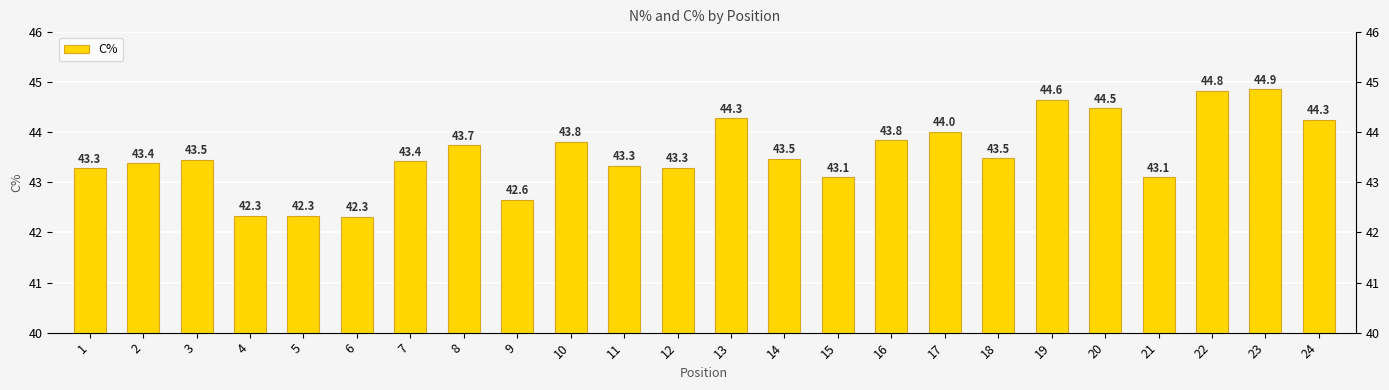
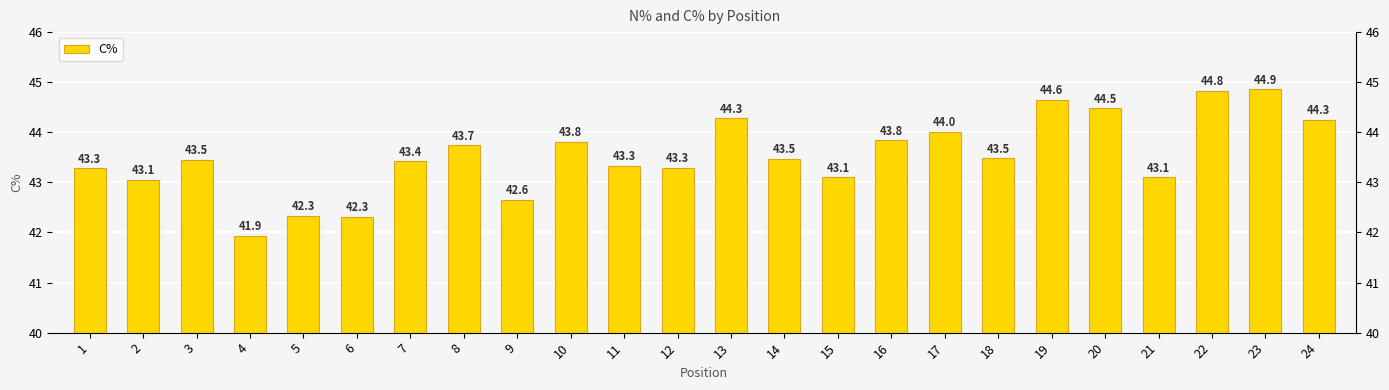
2: 43.4 -> 43.1
4: 42.3 -> 41.9
